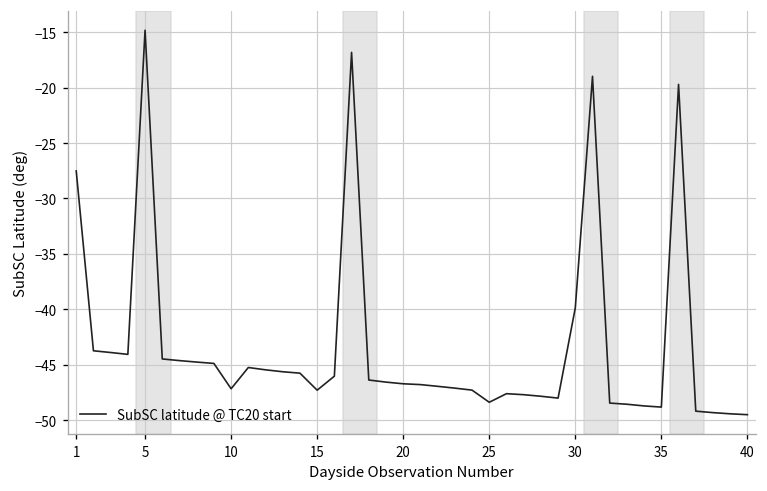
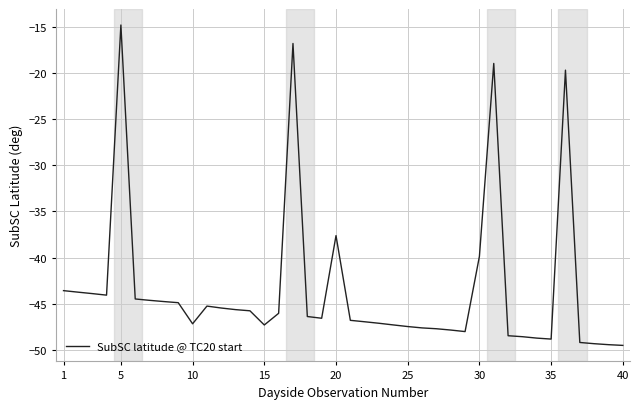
1: -28 -> -44
20: -47 -> -38
25: -48 -> -47
